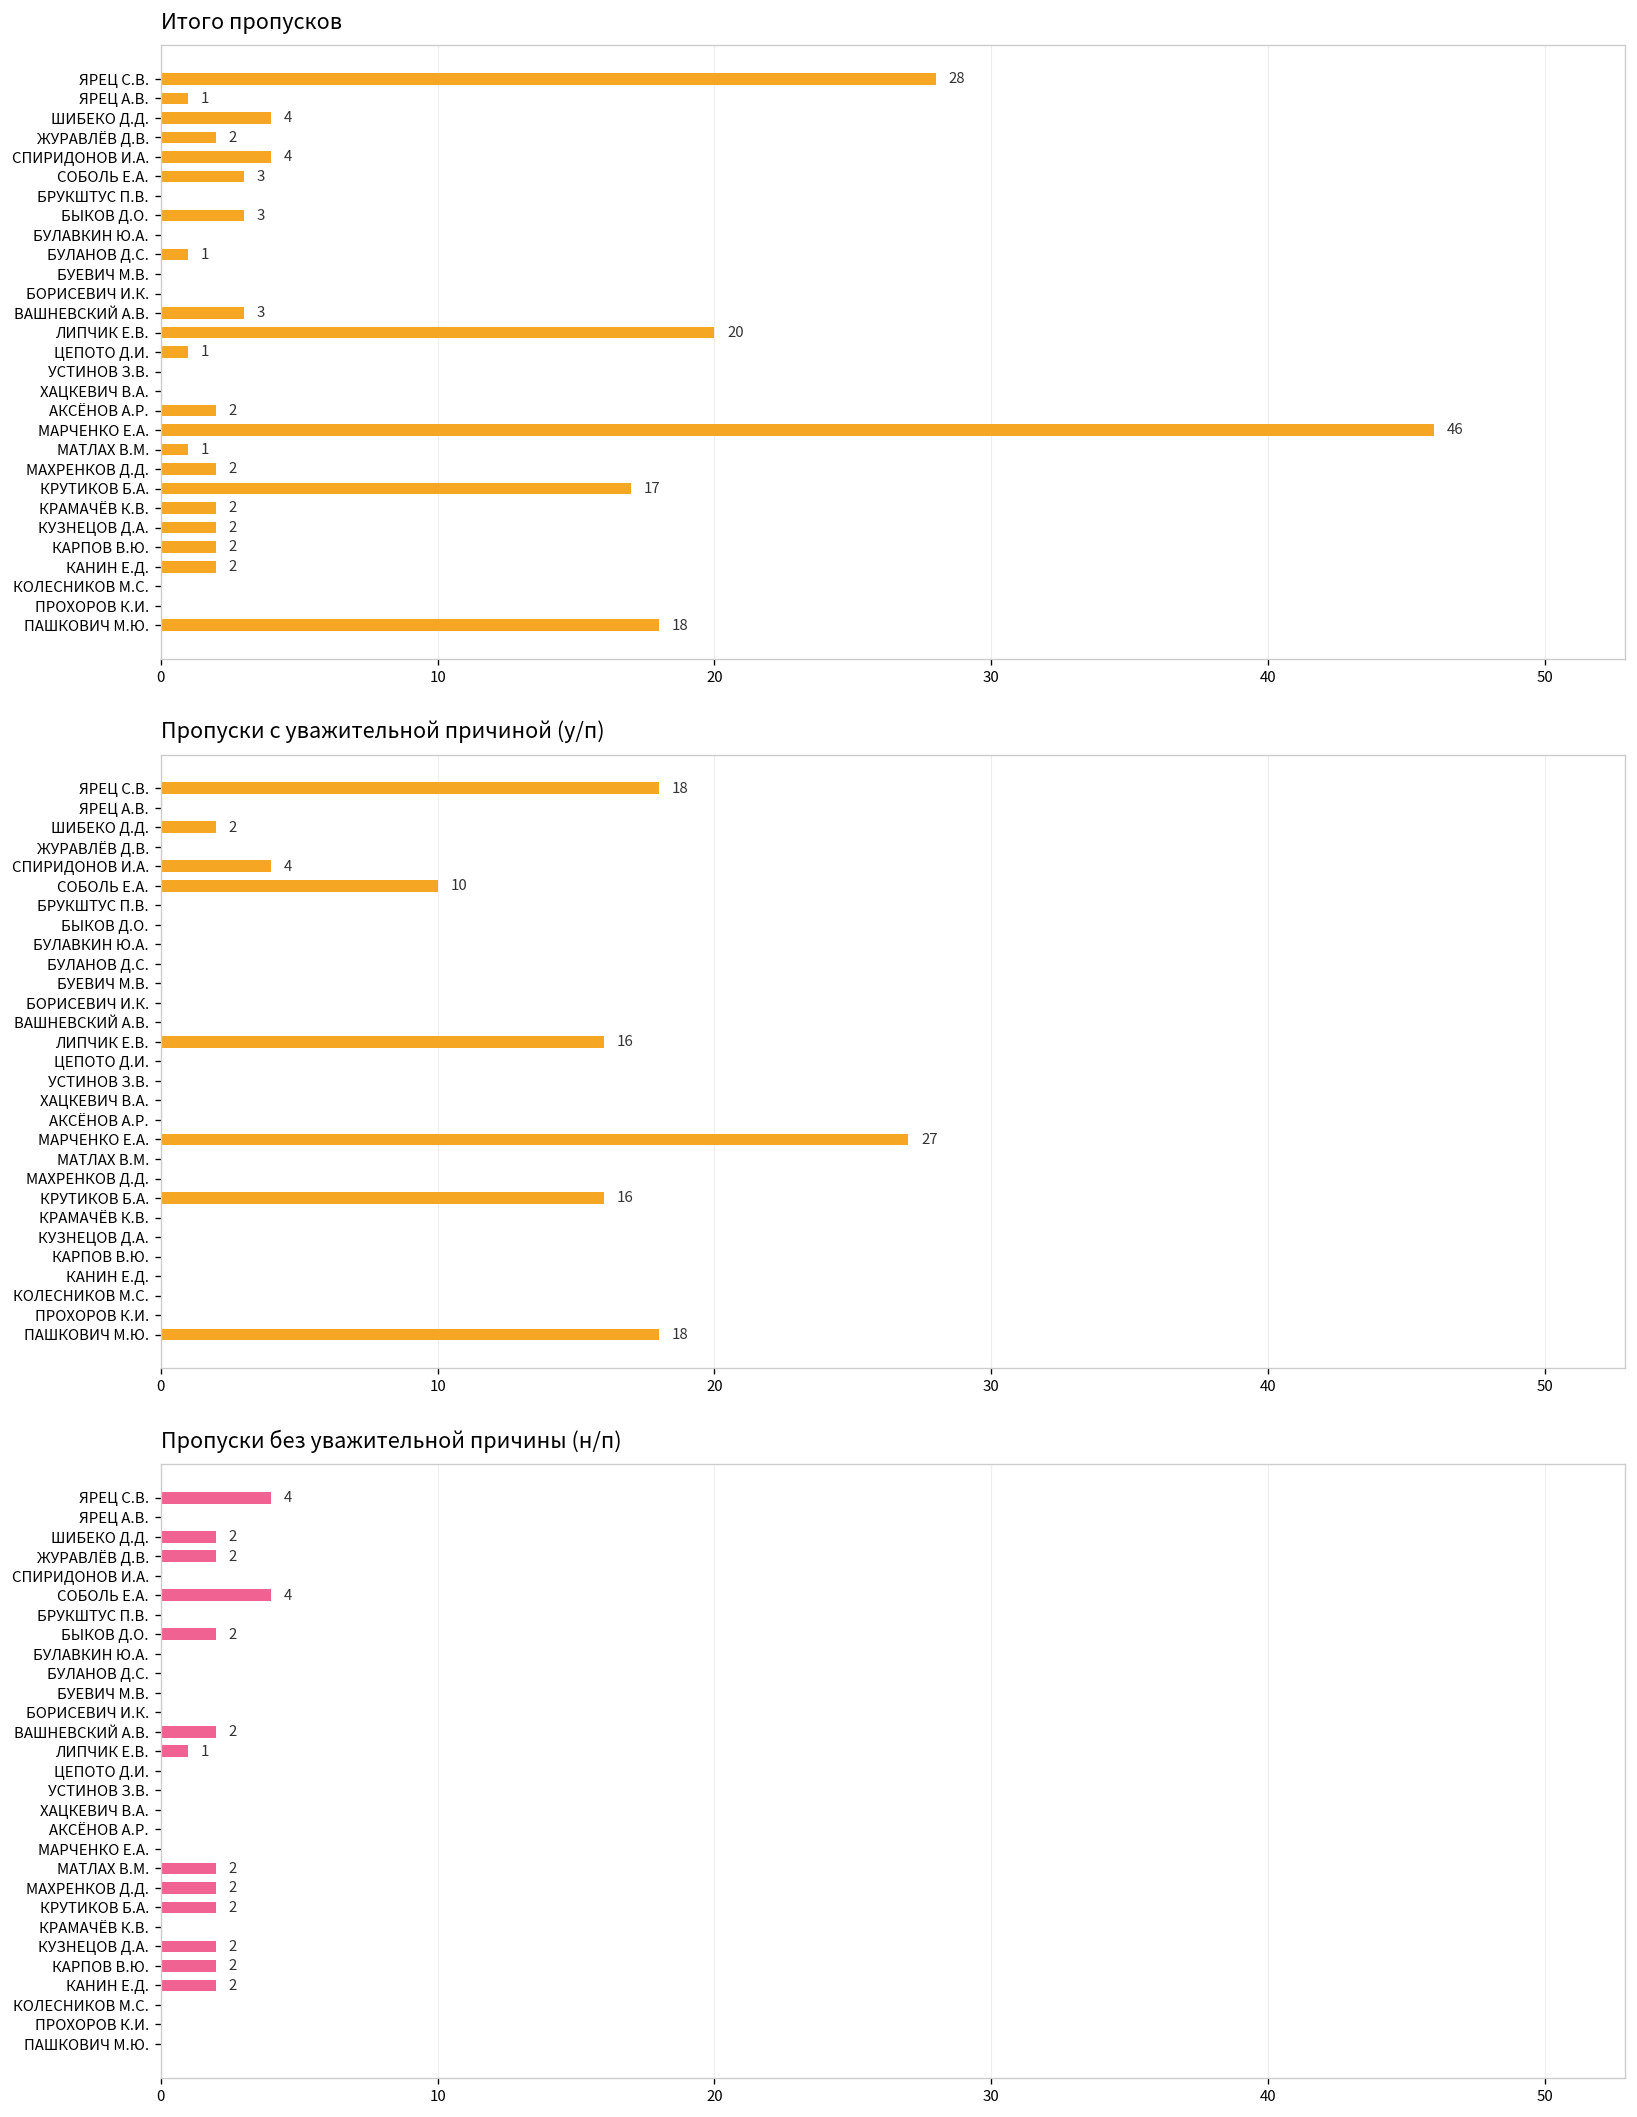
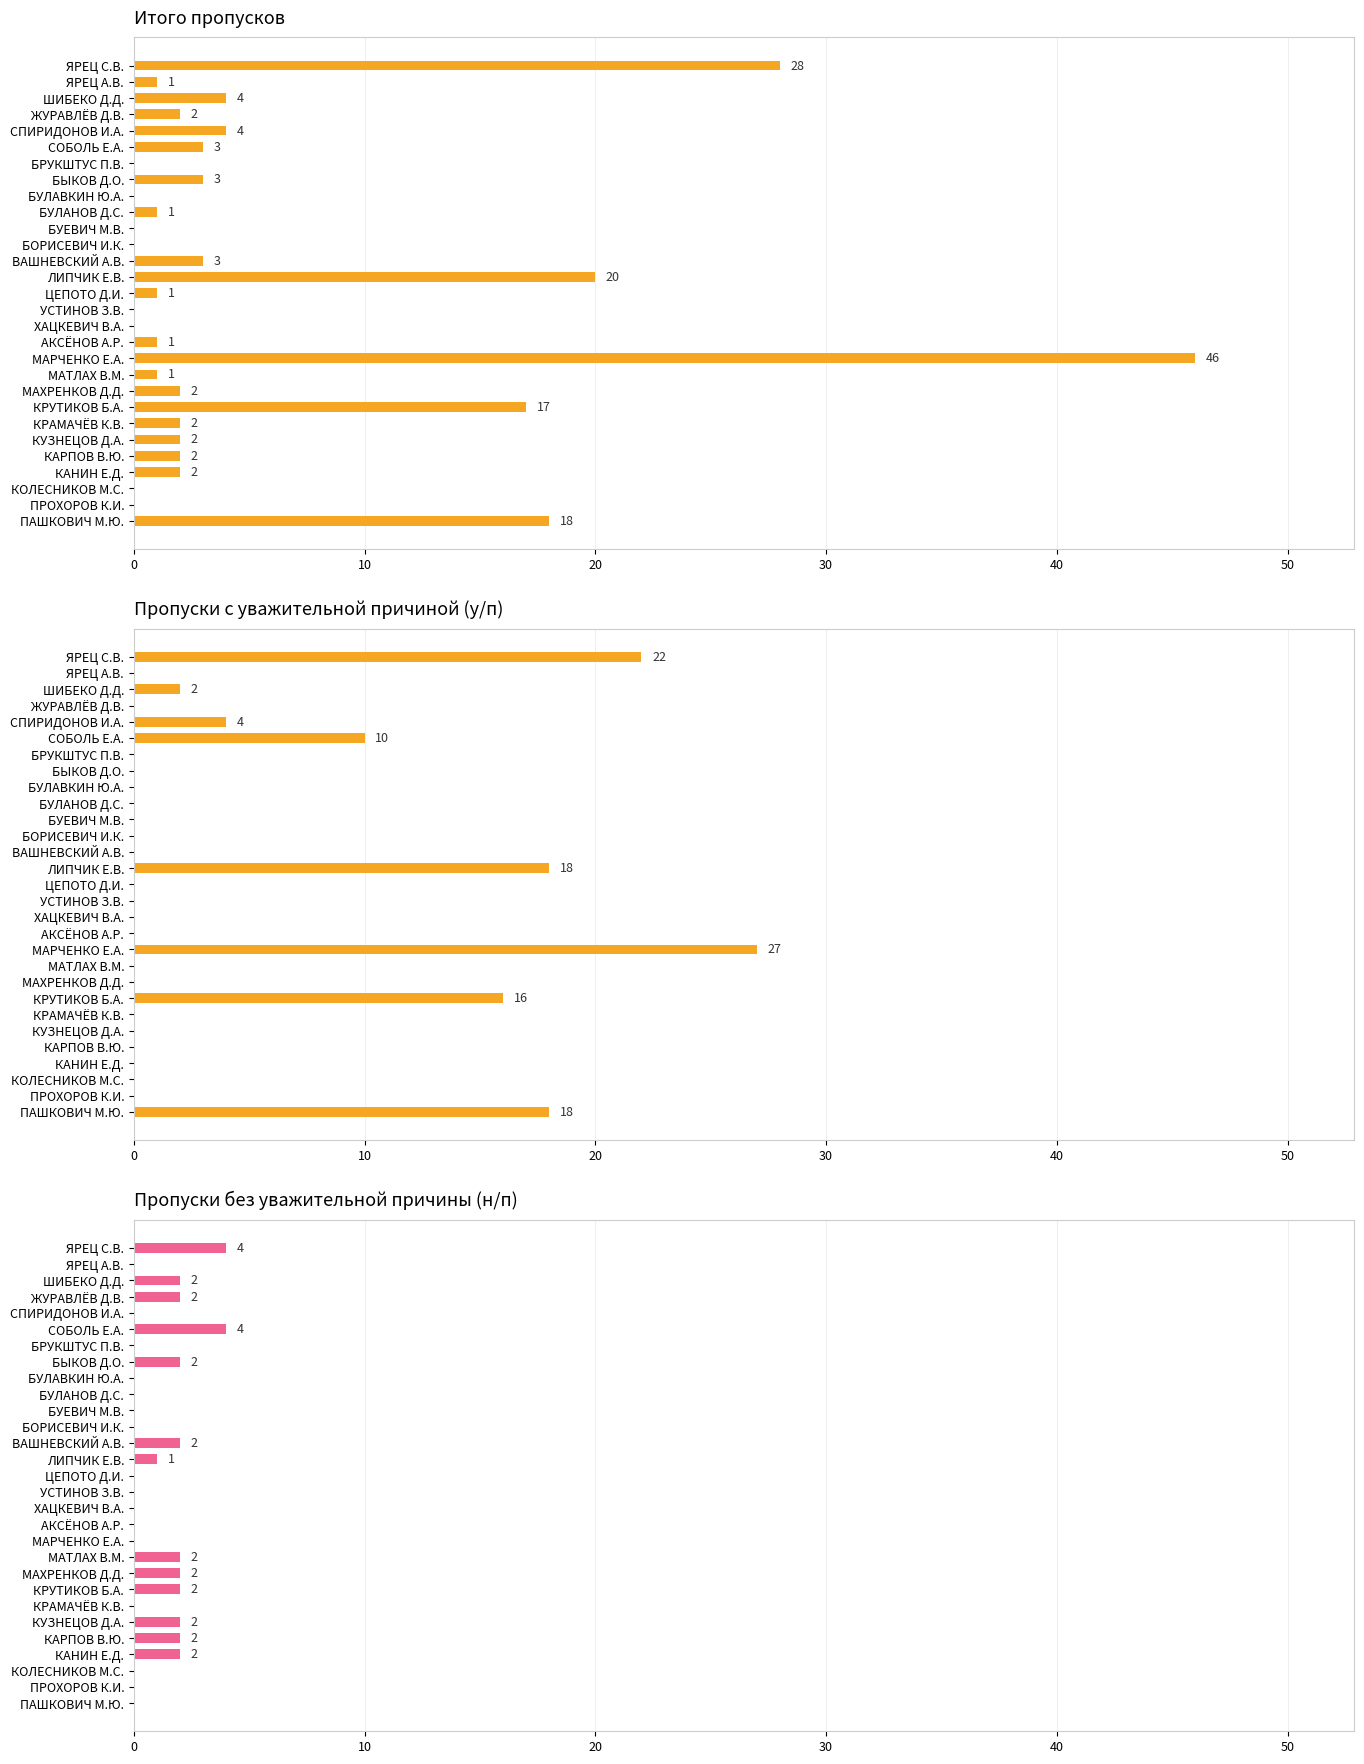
Итого пропусков, АКСЁНОВ А.Р.: 2 -> 1
Пропуски с уважительной причиной (у/п), ЯРЕЦ С.В.: 18 -> 22
Пропуски с уважительной причиной (у/п), ЛИПЧИК Е.В.: 16 -> 18
